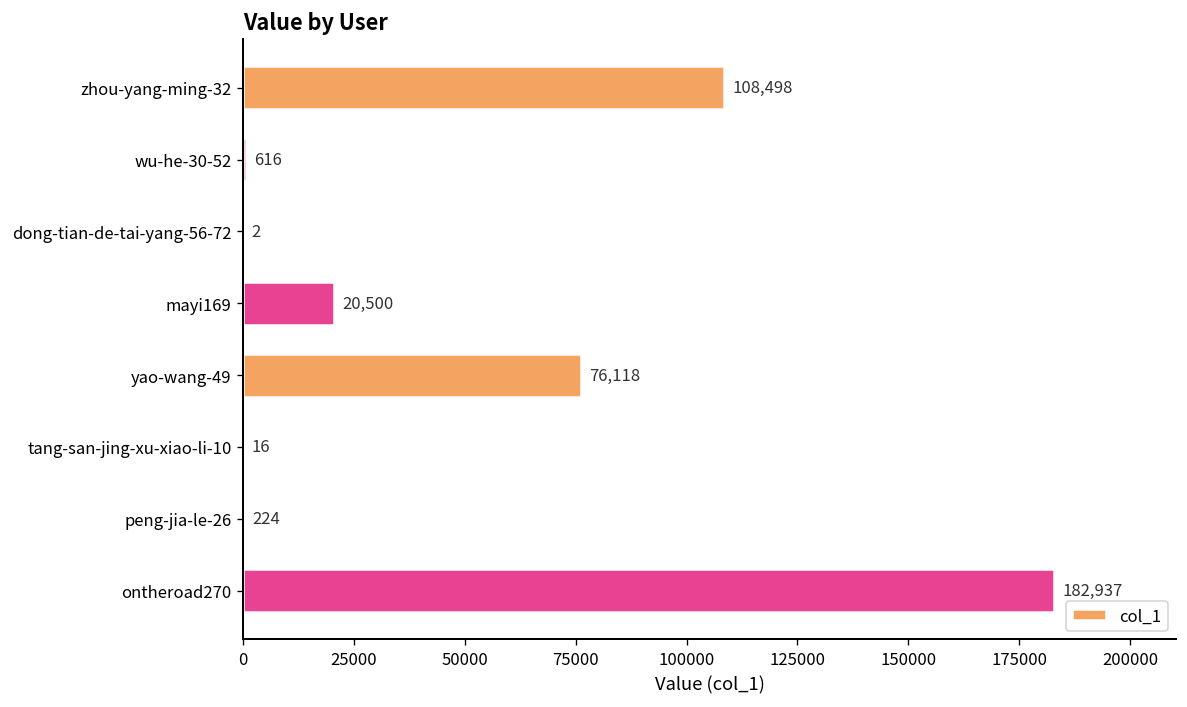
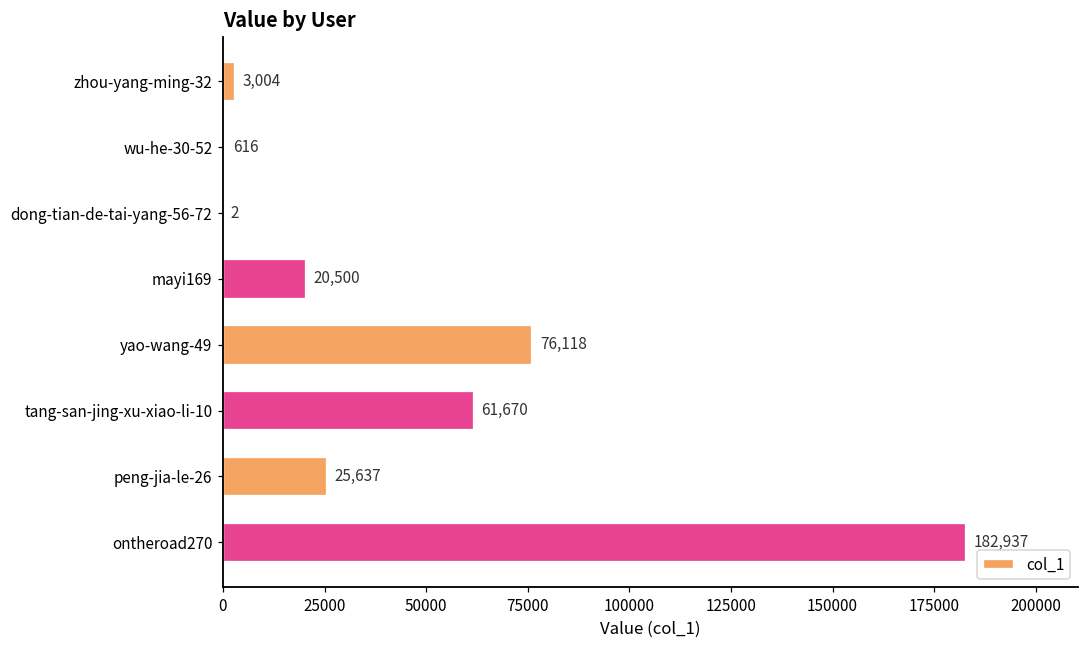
zhou-yang-ming-32: 108,498 -> 3,004
tang-san-jing-xu-xiao-li-10: 16 -> 61,670
peng-jia-le-26: 224 -> 25,637
